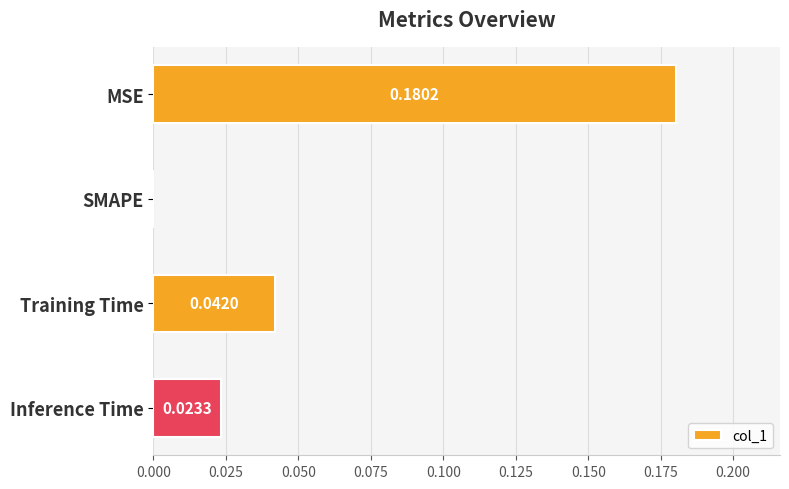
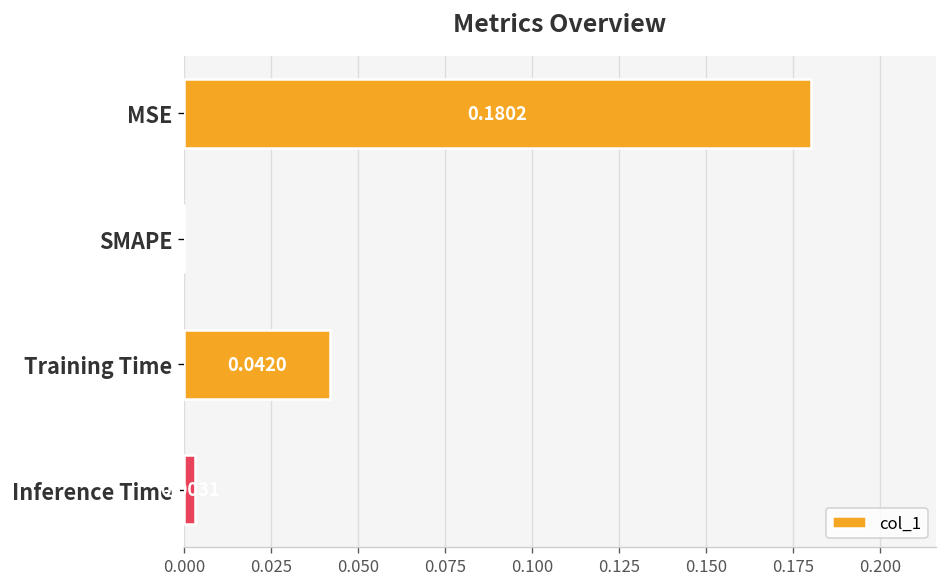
Inference Time: 0.023 -> 0.003
